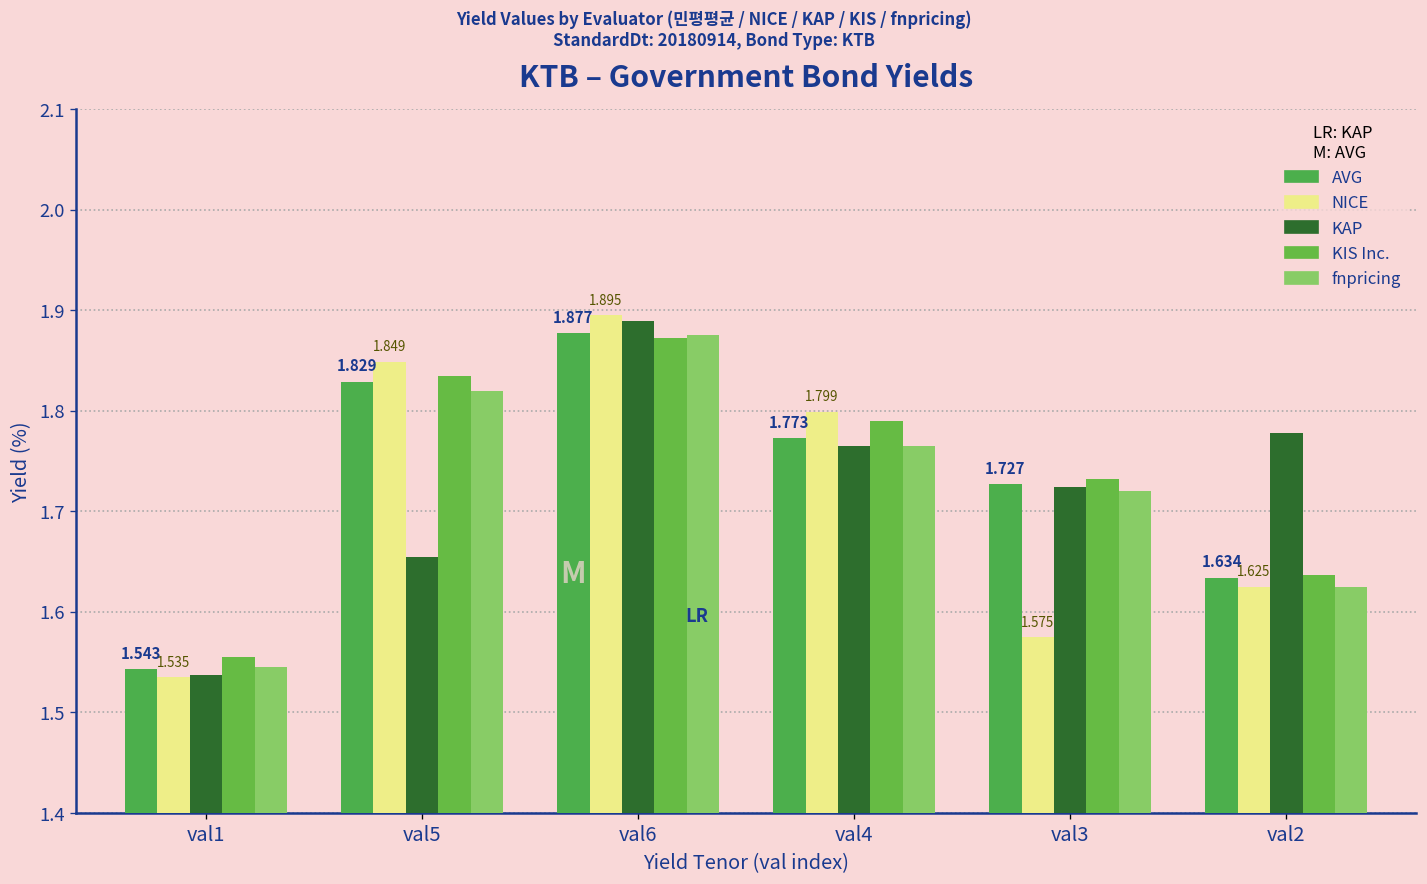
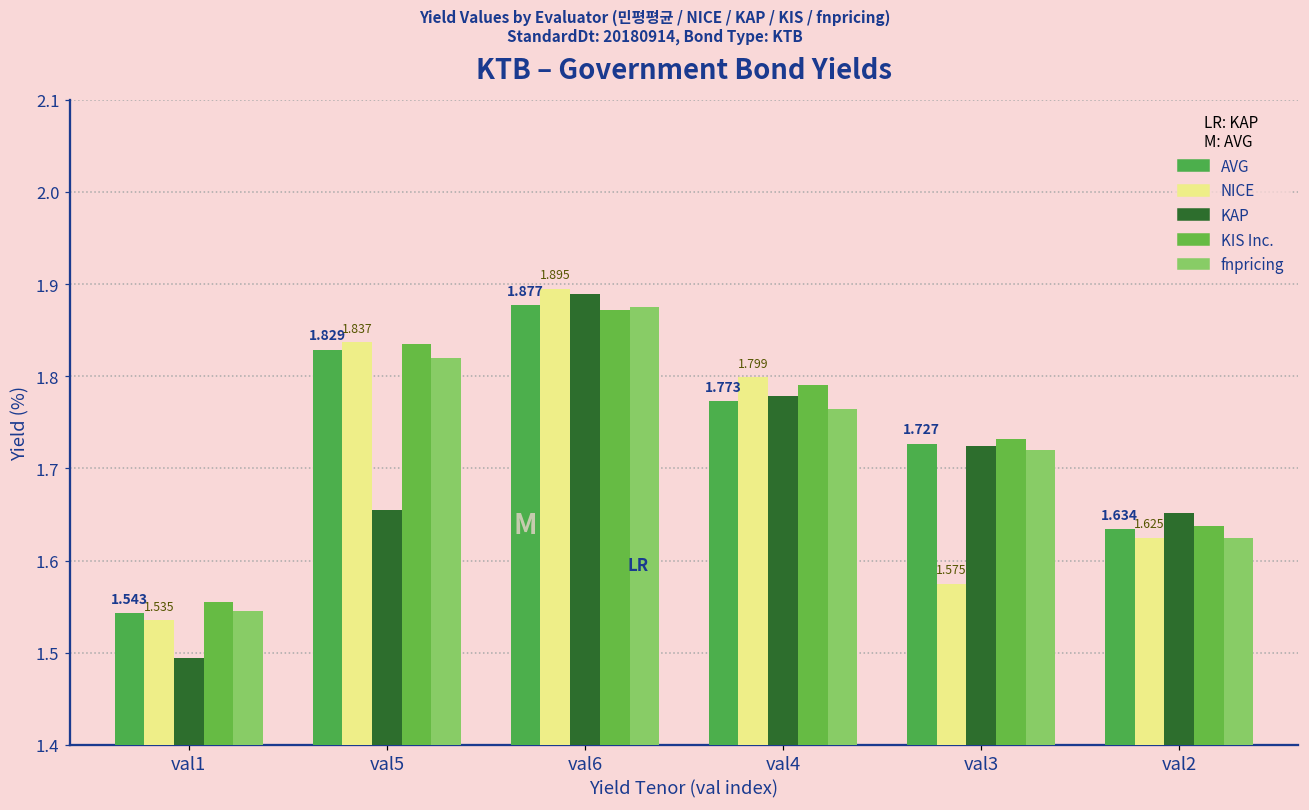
KAP, val1: 1.54 -> 1.49
NICE, val5: 1.849 -> 1.837
KAP, val4: 1.77 -> 1.78
KAP, val2: 1.78 -> 1.65
